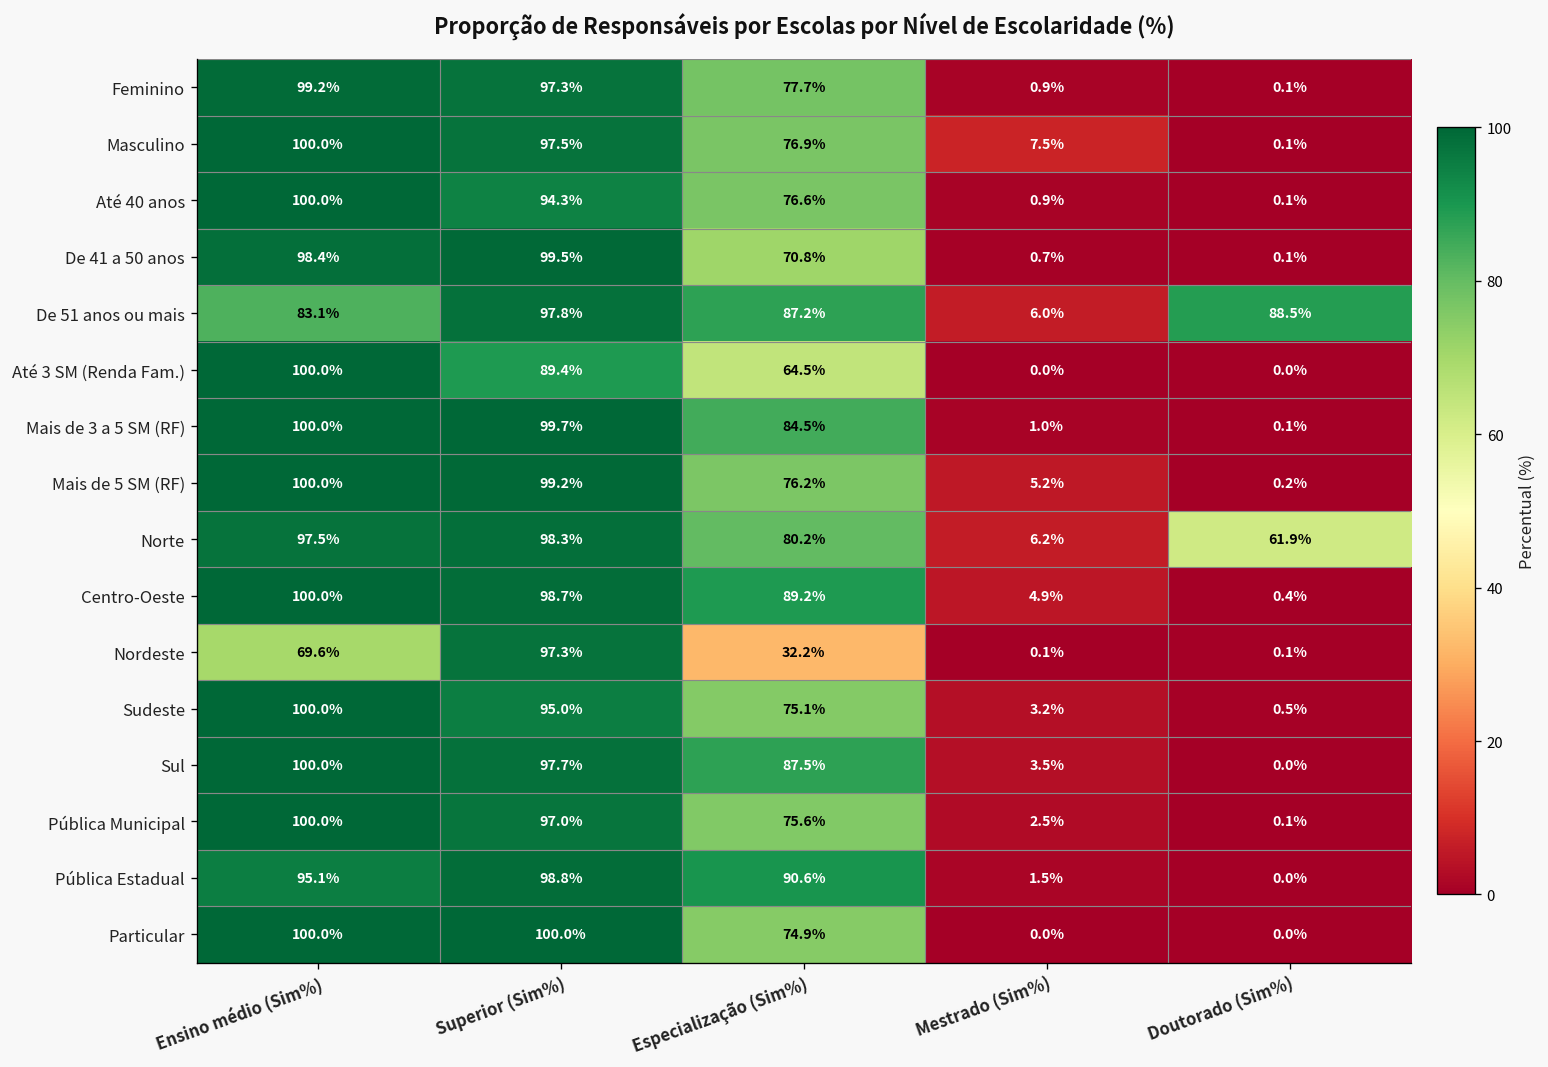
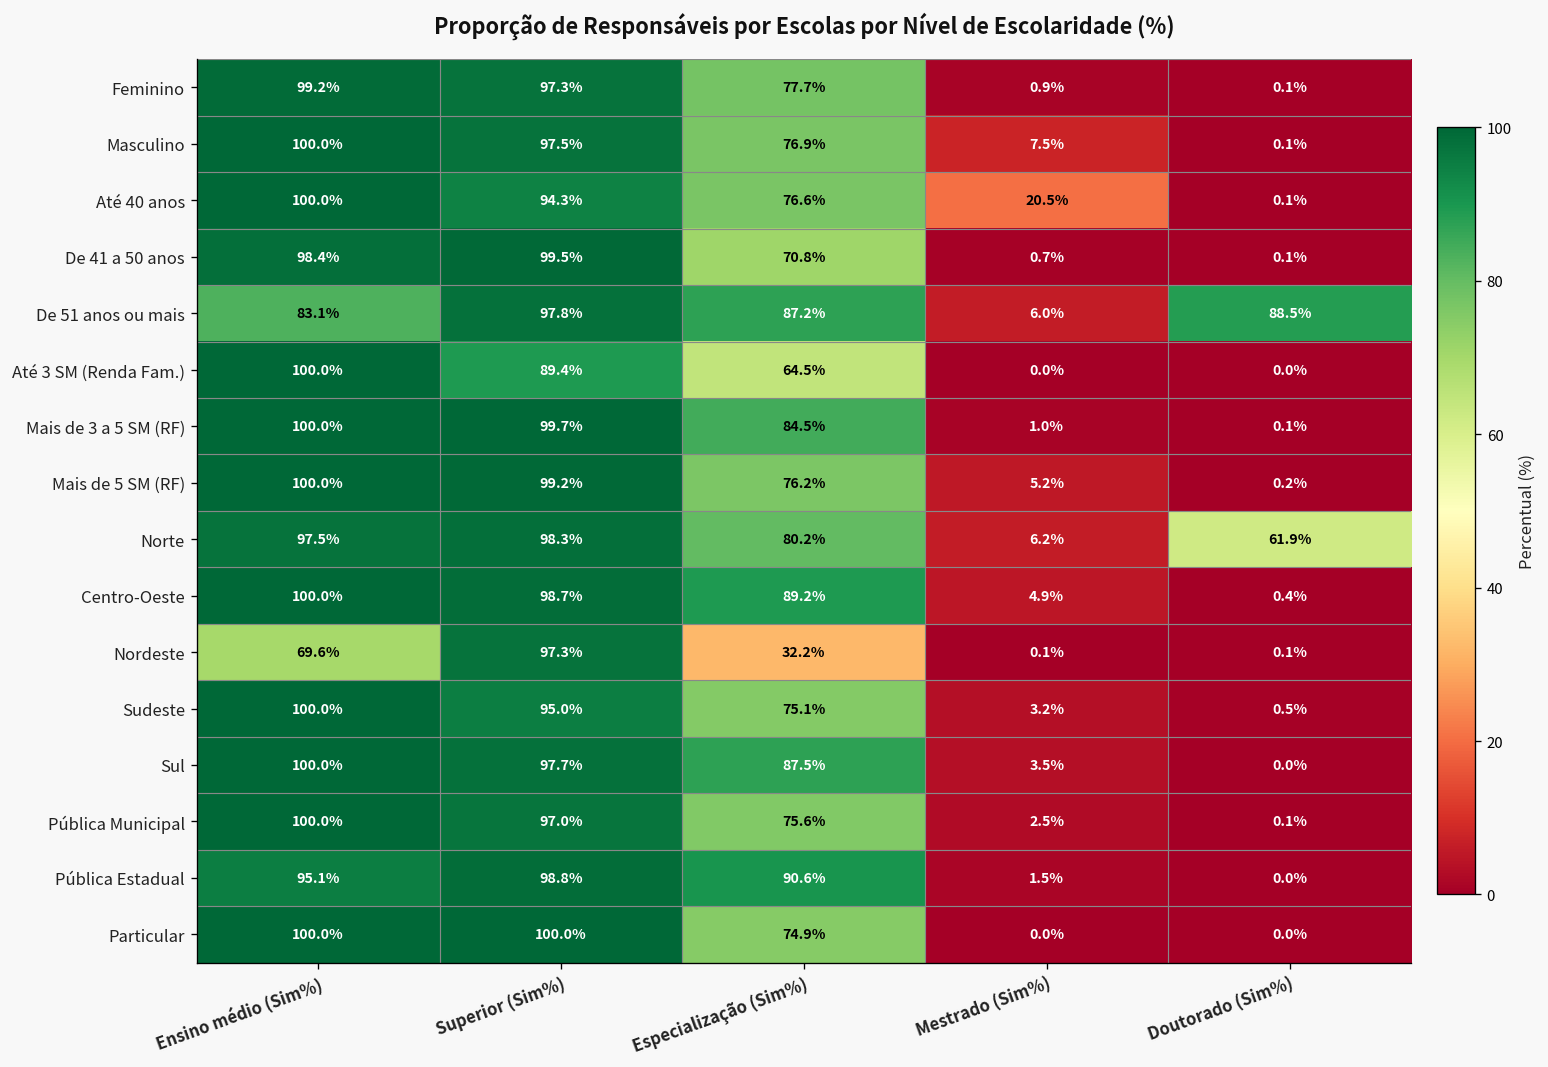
Até 40 anos, Mestrado (Sim%): 0.9% -> 20.5%
